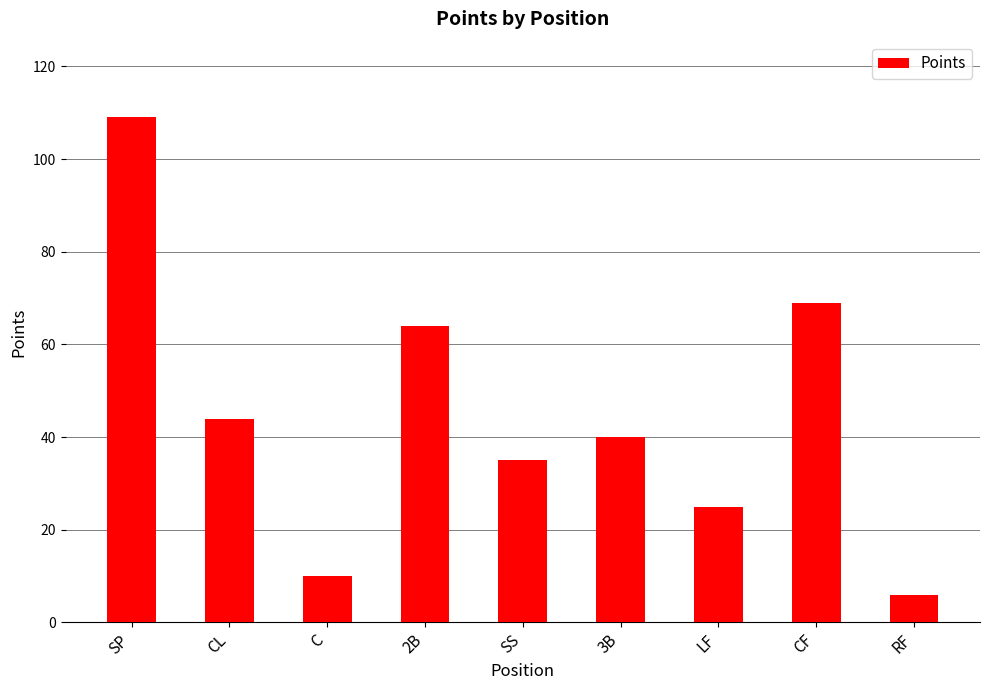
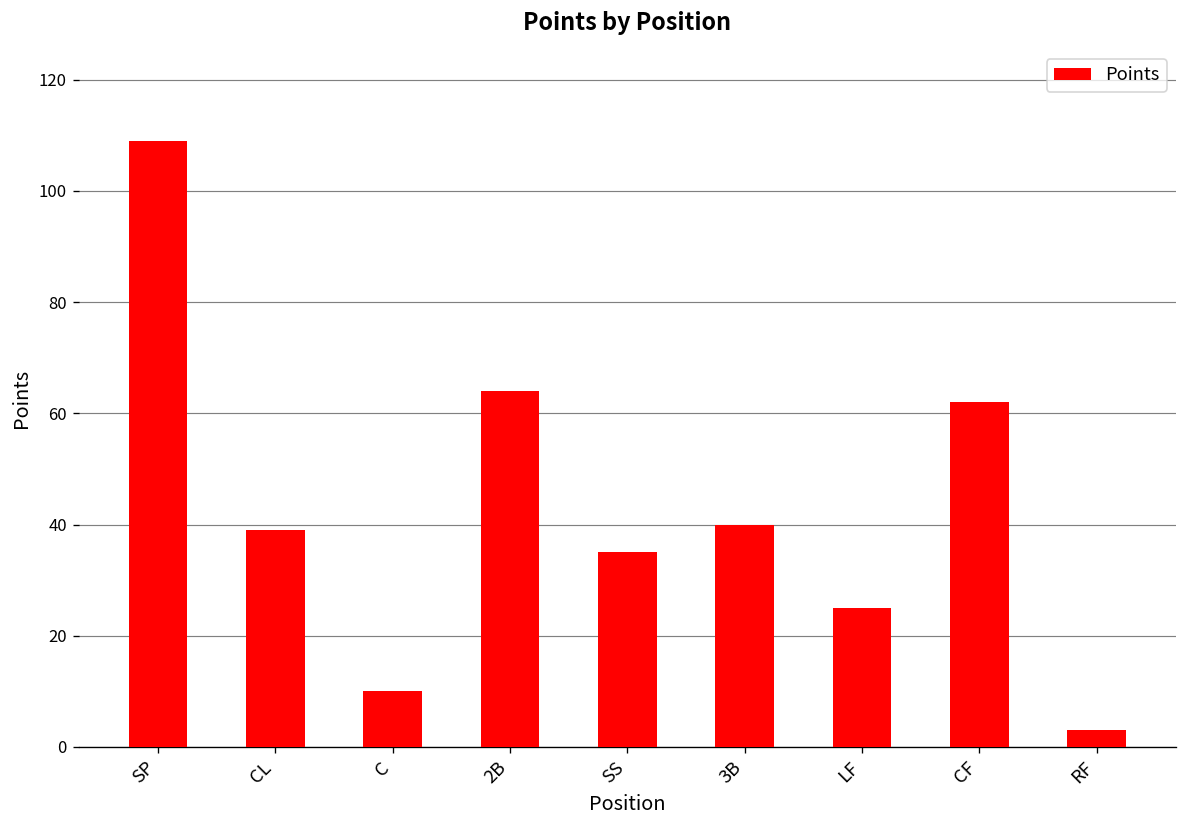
CL: 44 -> 39
CF: 69 -> 62
RF: 6 -> 3
